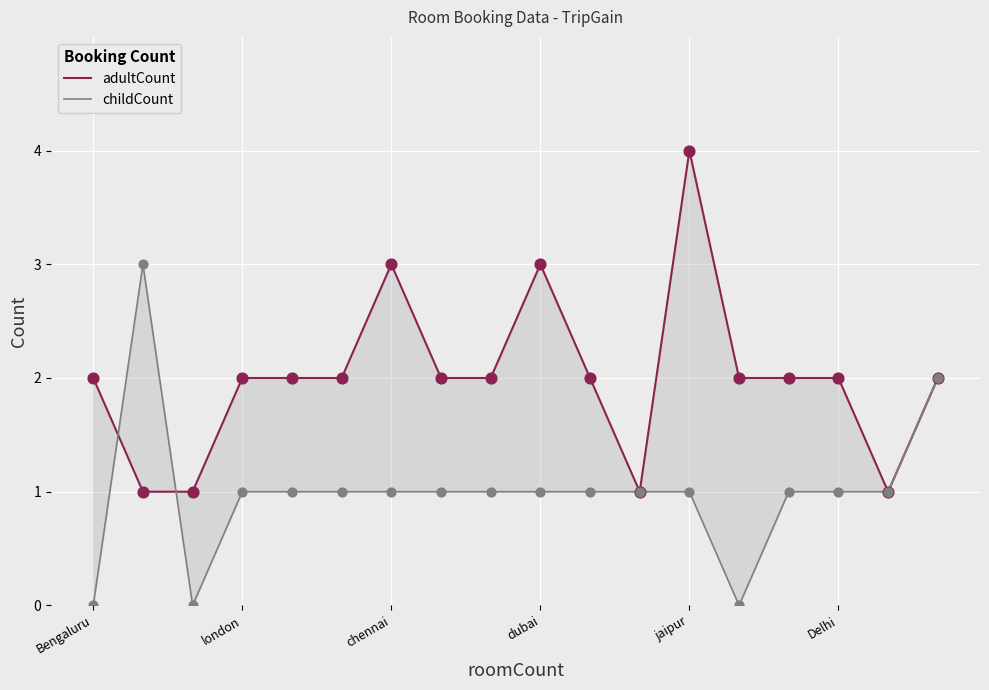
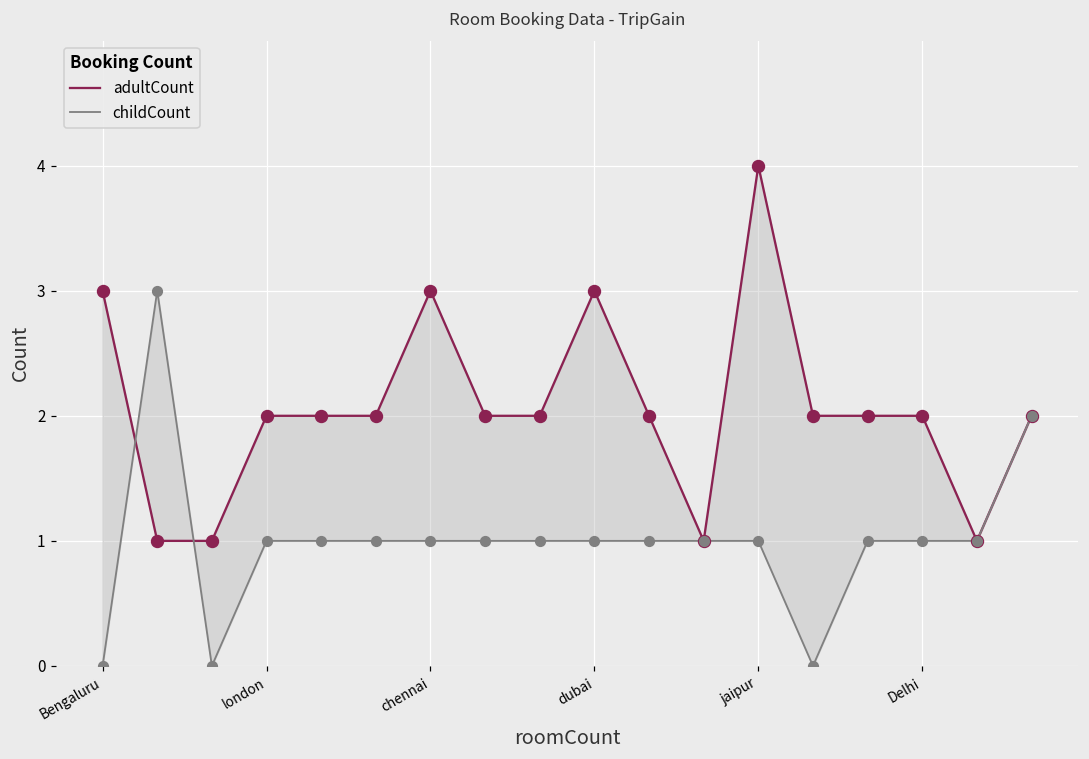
adultCount, Bengaluru: 2 -> 3
